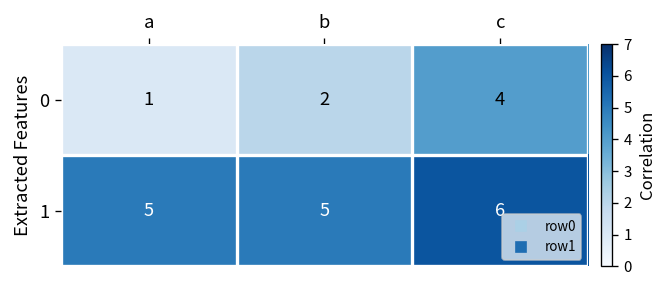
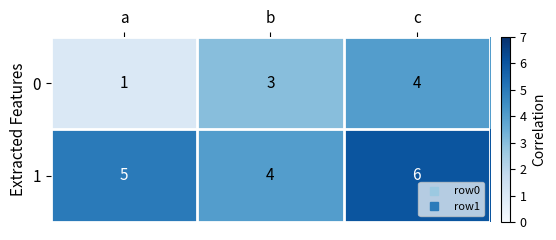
0, b: 2 -> 3
1, b: 5 -> 4
